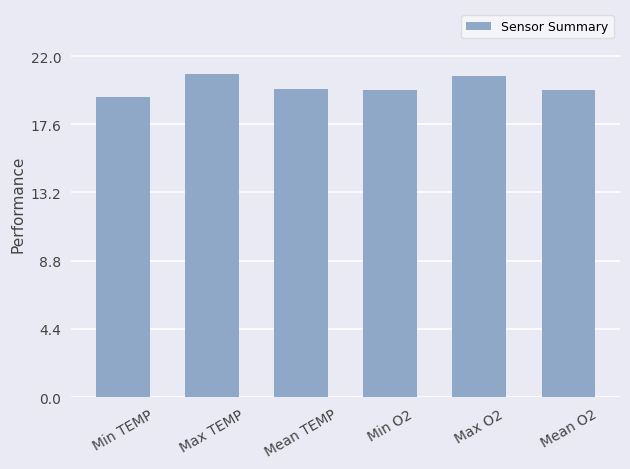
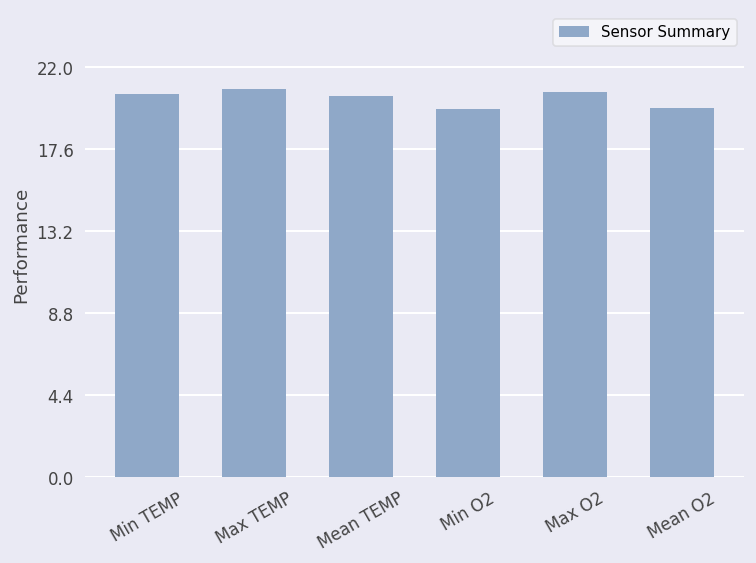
Min TEMP: 19.4 -> 20.6
Mean TEMP: 19.9 -> 20.5
